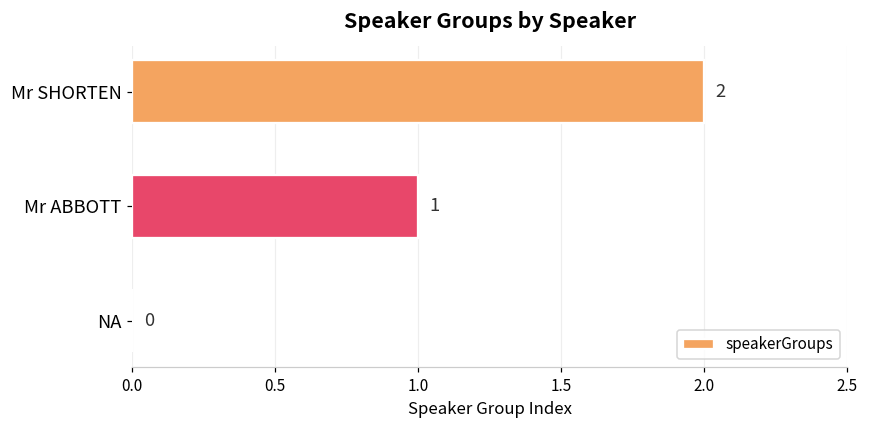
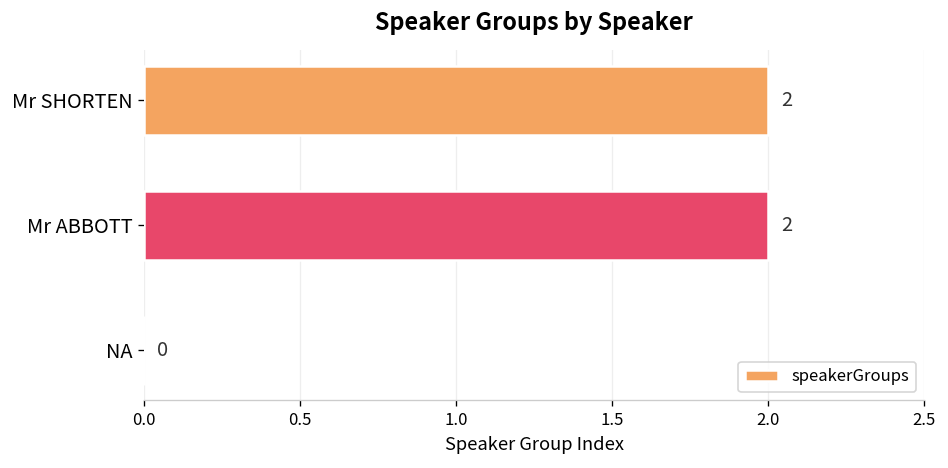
Mr ABBOTT: 1 -> 2
